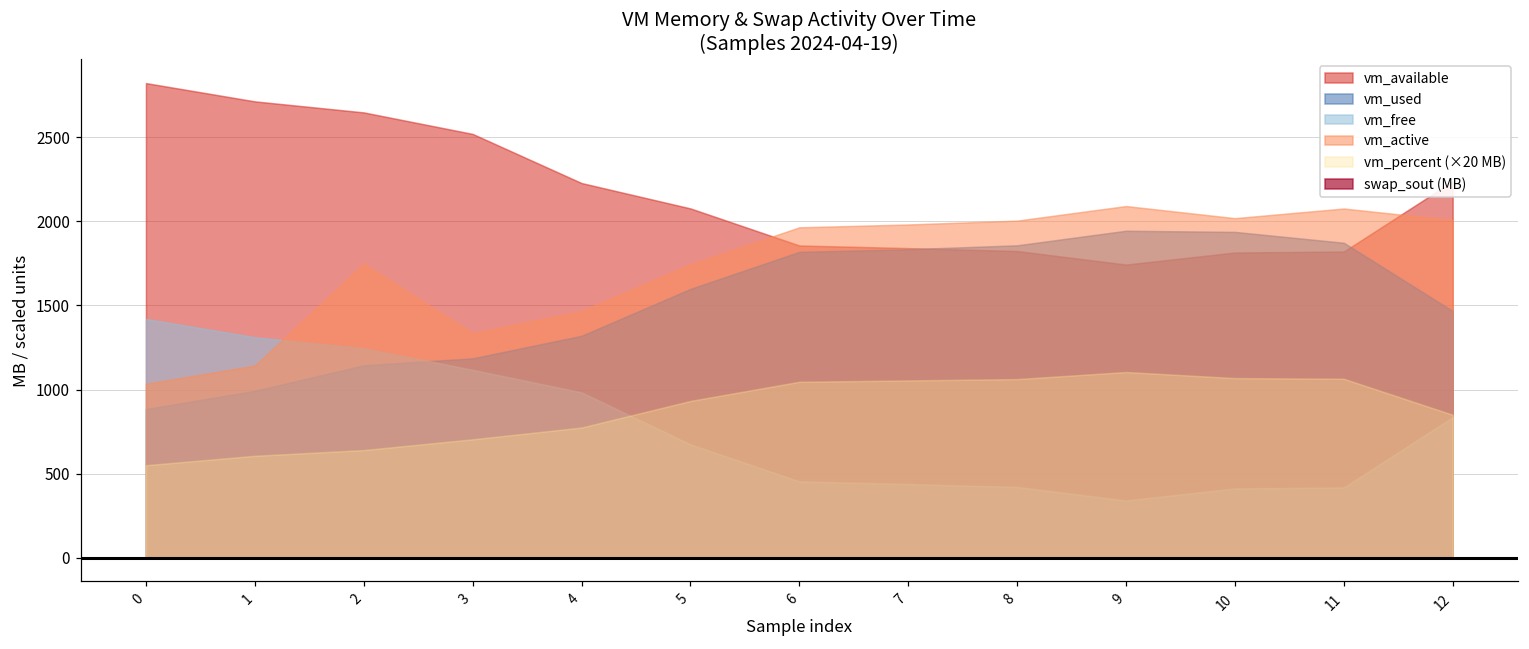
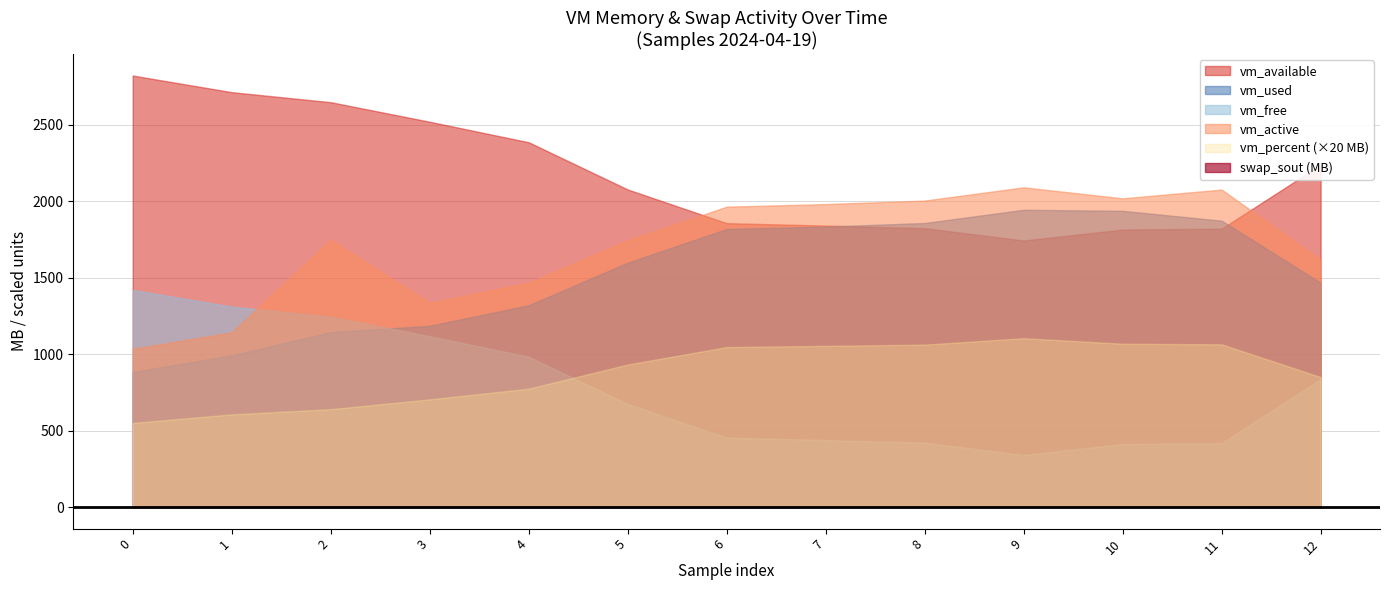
vm_available, 4: 2230 -> 2390
vm_active, 12: 2010 -> 1620
